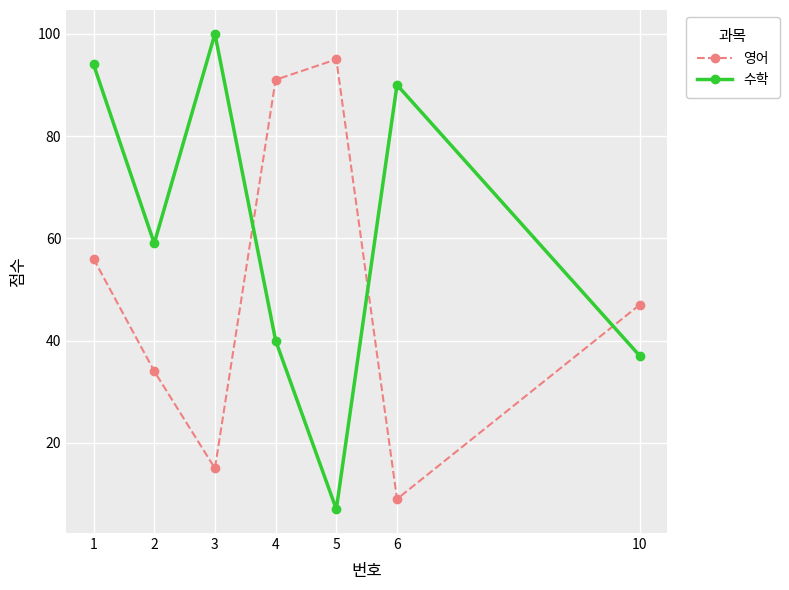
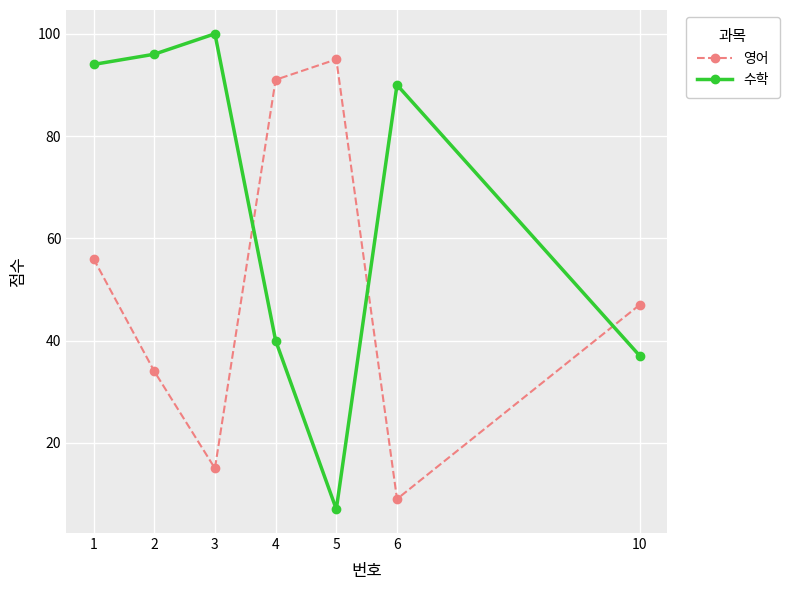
수학, 2: 59 -> 96
